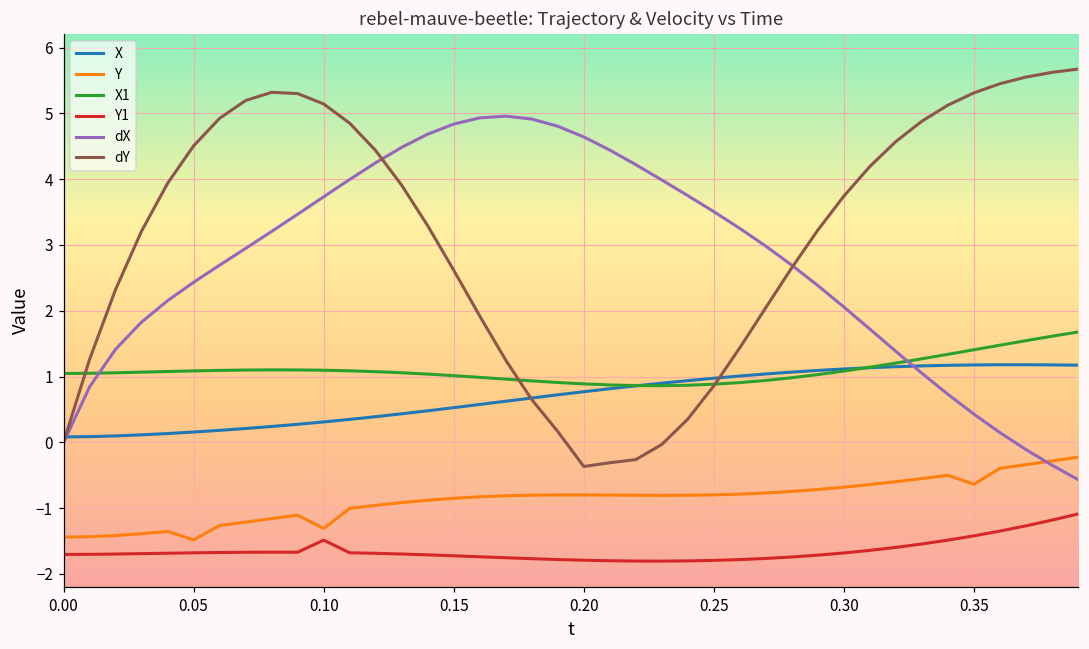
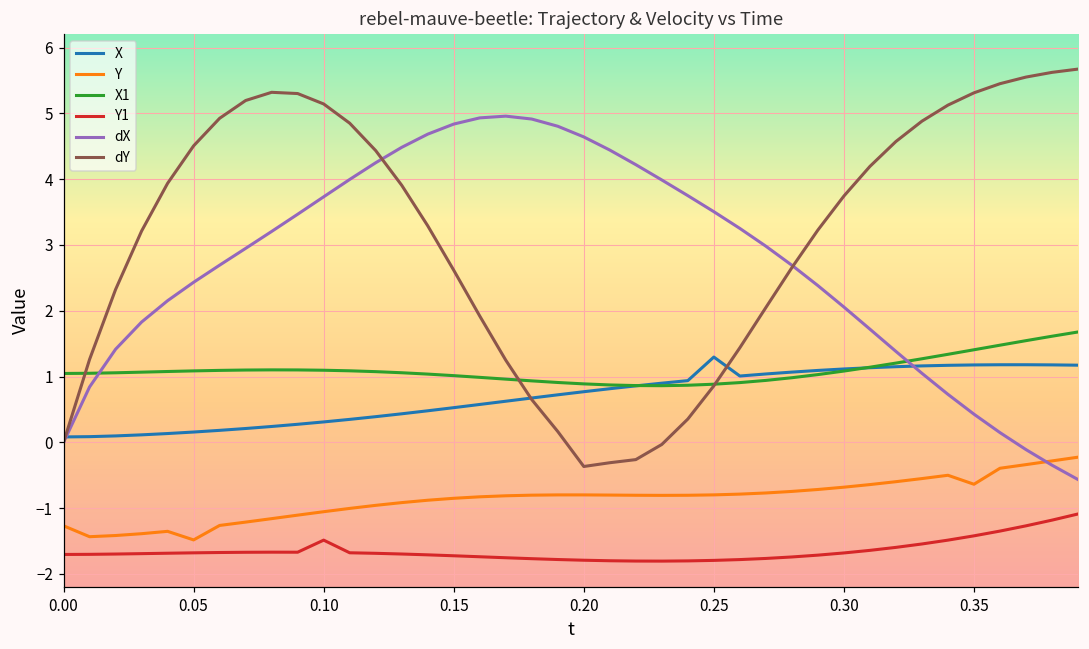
Y, 0.00: -1.4 -> -1.3
Y, 0.10: -1.3 -> -1.1
X, 0.25: 1.0 -> 1.3
